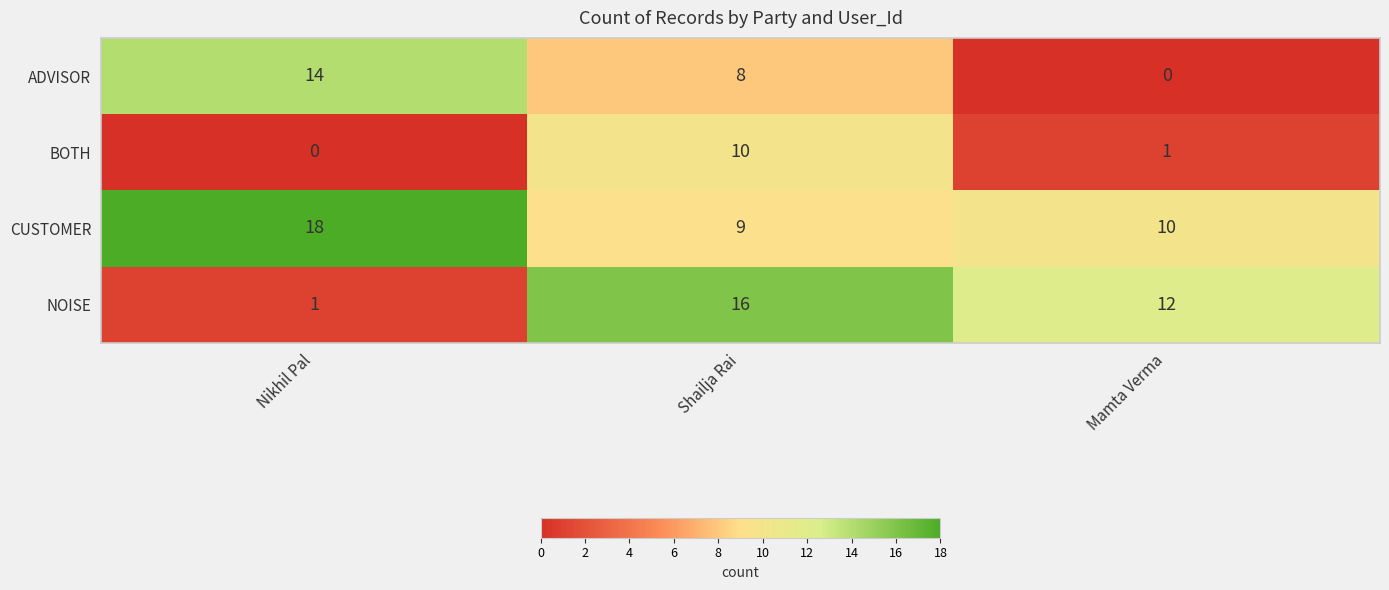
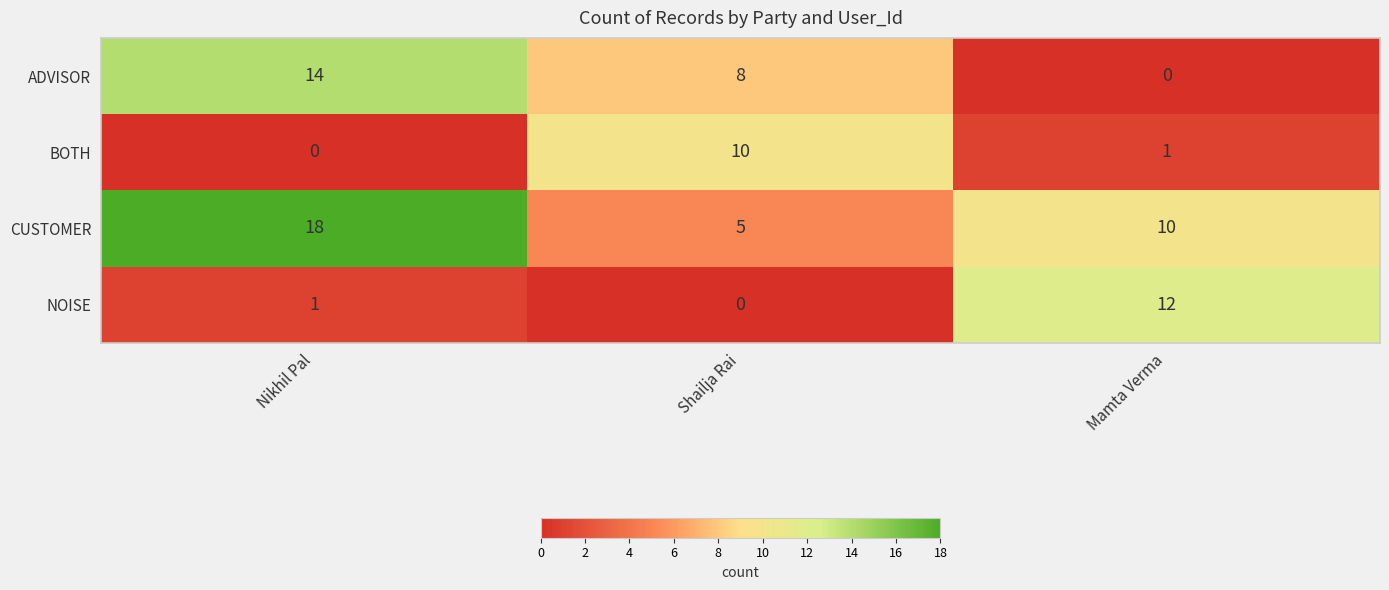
CUSTOMER, Shailja Rai: 9 -> 5
NOISE, Shailja Rai: 16 -> 0
